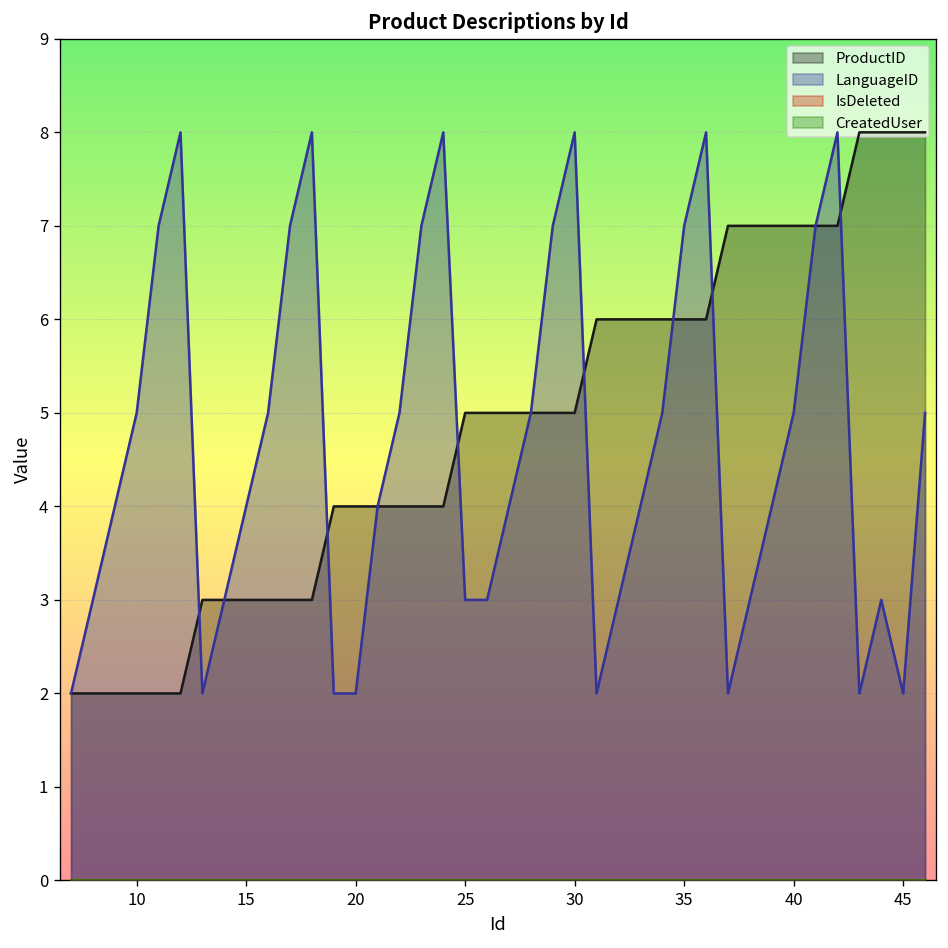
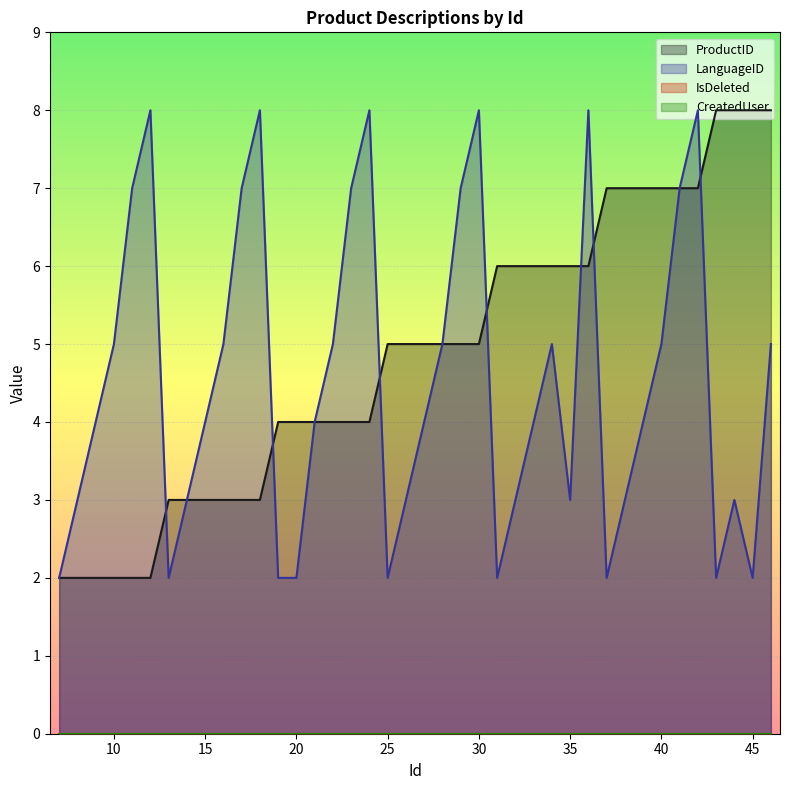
LanguageID, 25: 3 -> 2
LanguageID, 35: 7 -> 3
